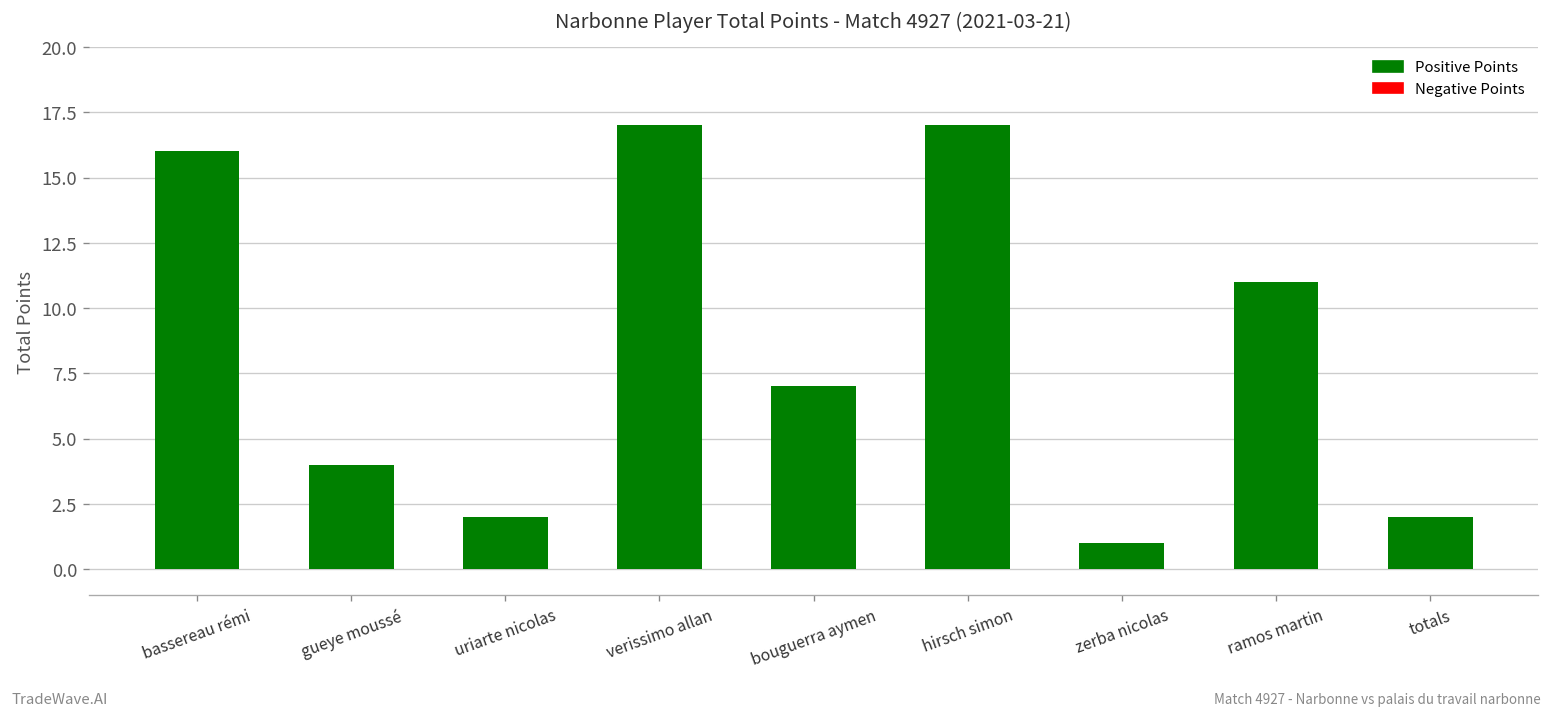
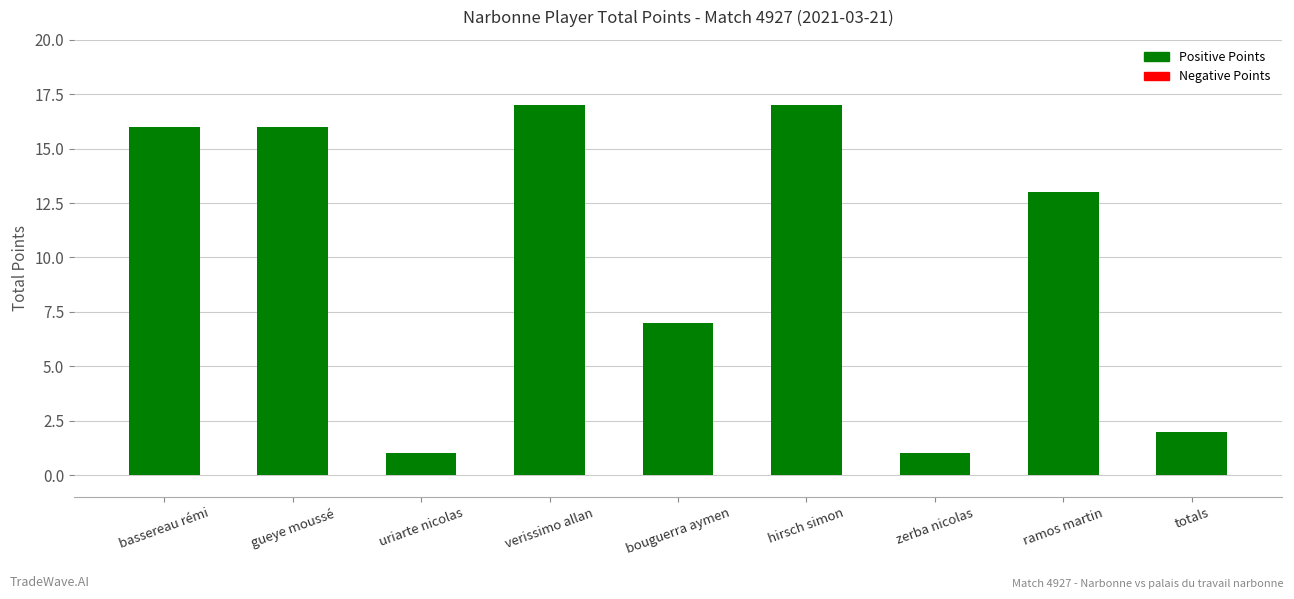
gueye moussé: 4 -> 16
uriarte nicolas: 2 -> 1
ramos martin: 11 -> 13
